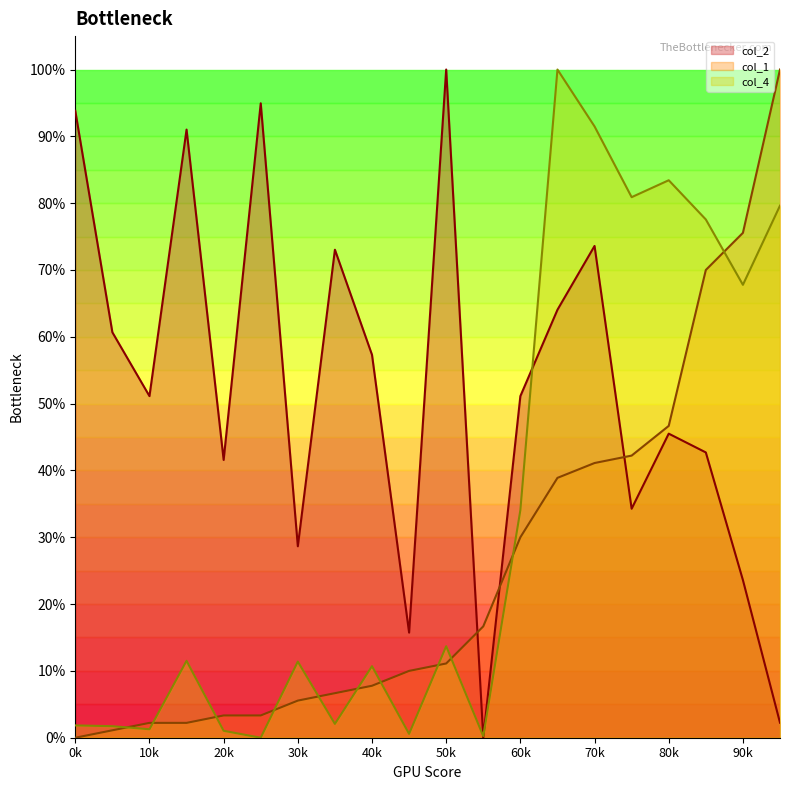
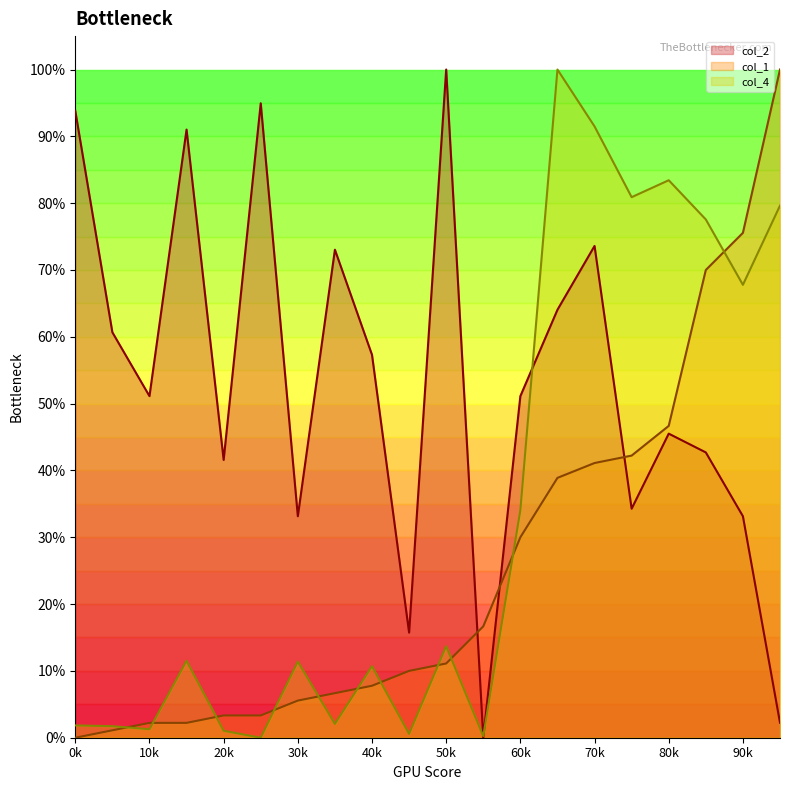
col_2, 30k: 29% -> 33%
col_2, 90k: 24% -> 33%
